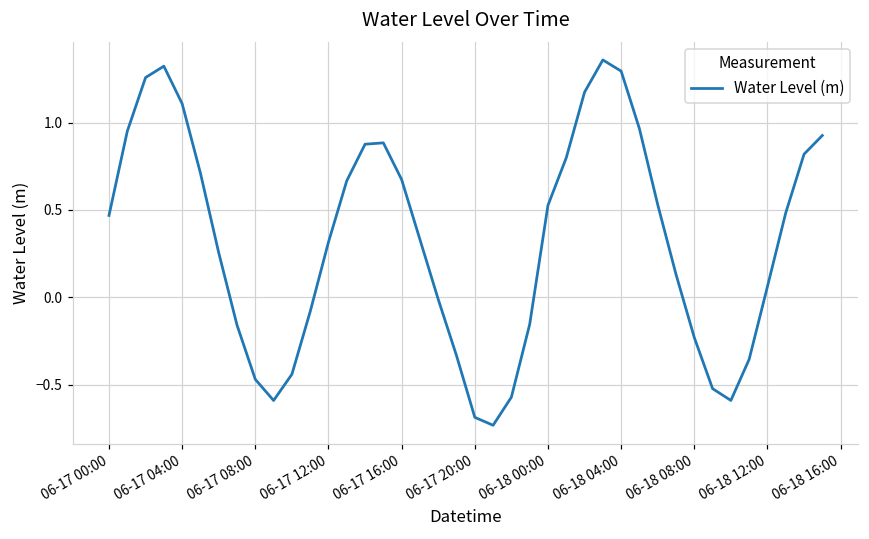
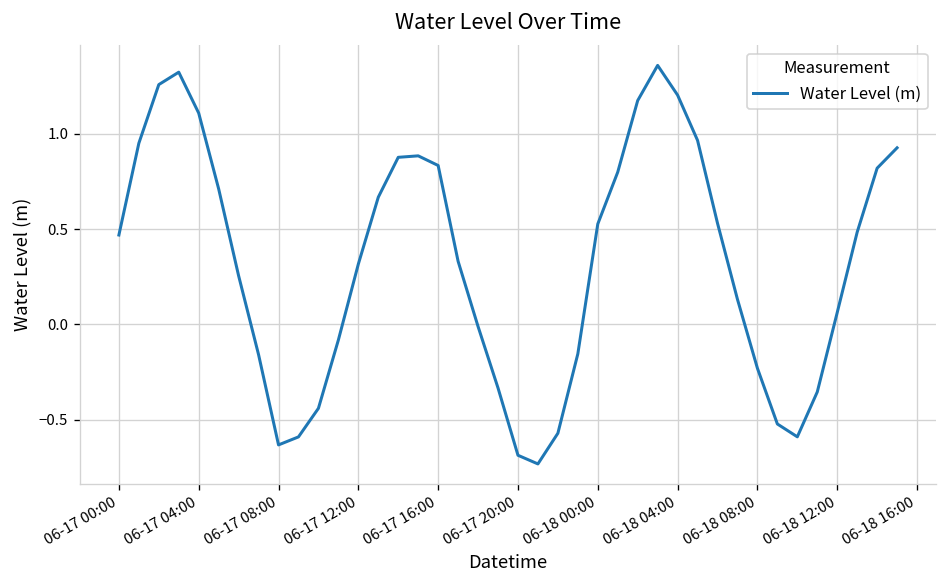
06-17 08:00: -0.47 -> -0.63
06-17 16:00: 0.67 -> 0.83
06-18 04:00: 1.30 -> 1.20
